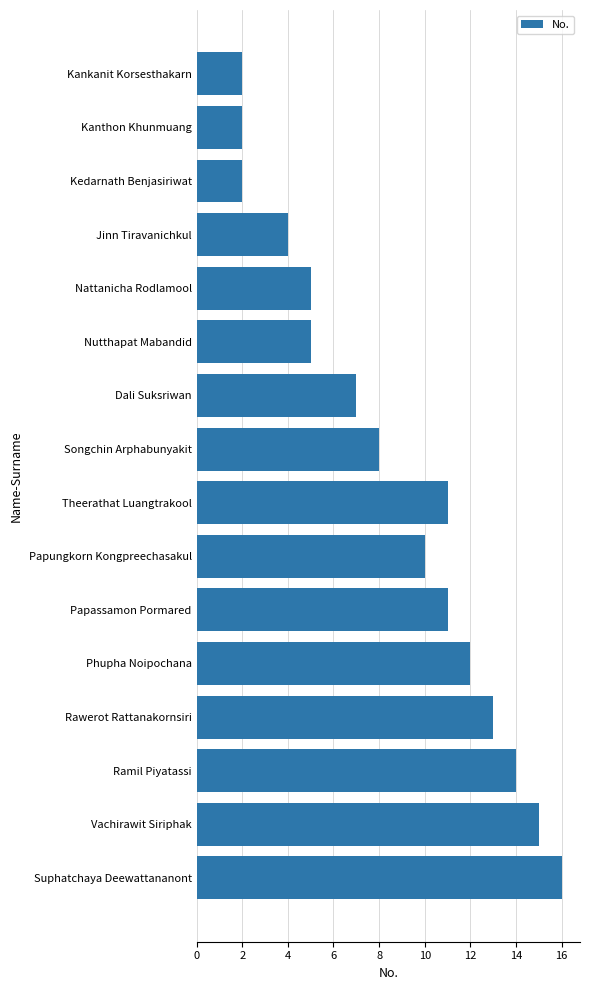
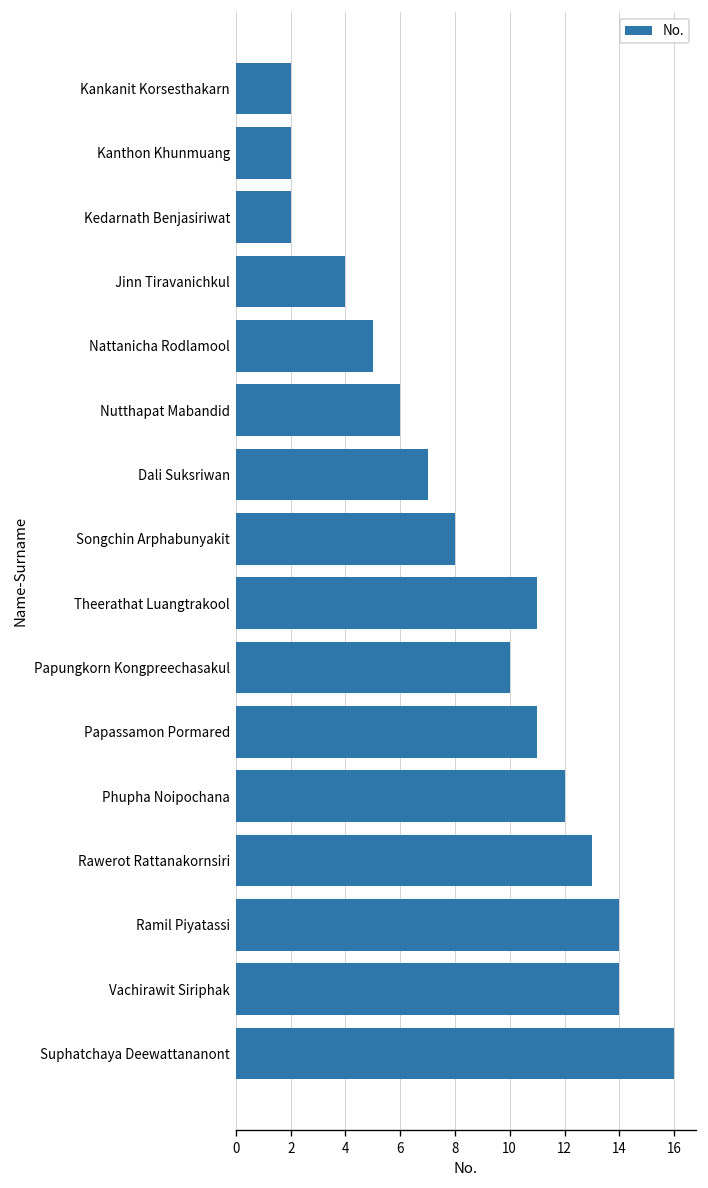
Nutthapat Mabandid: 5 -> 6
Vachirawit Siriphak: 15 -> 14
